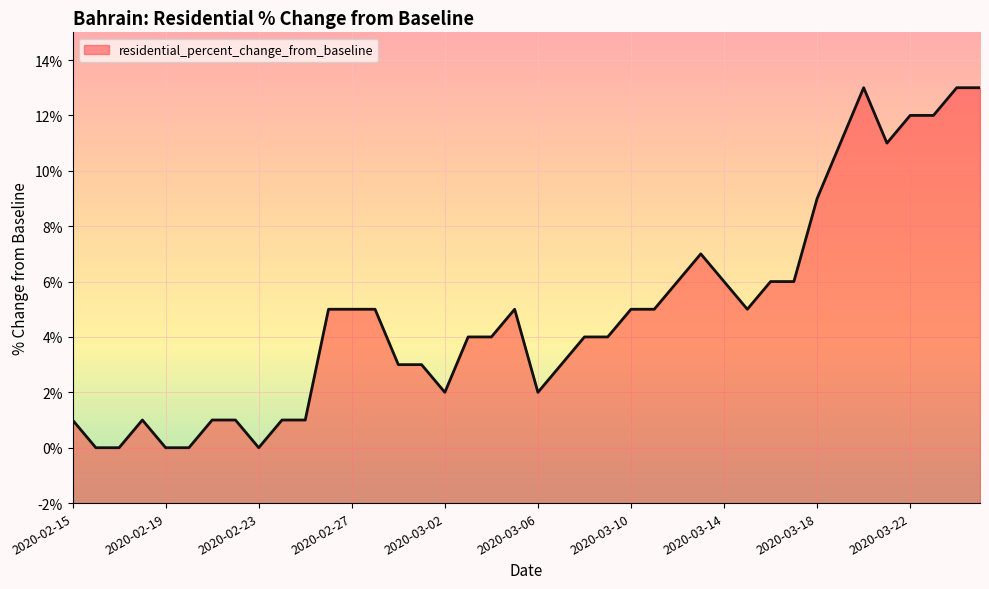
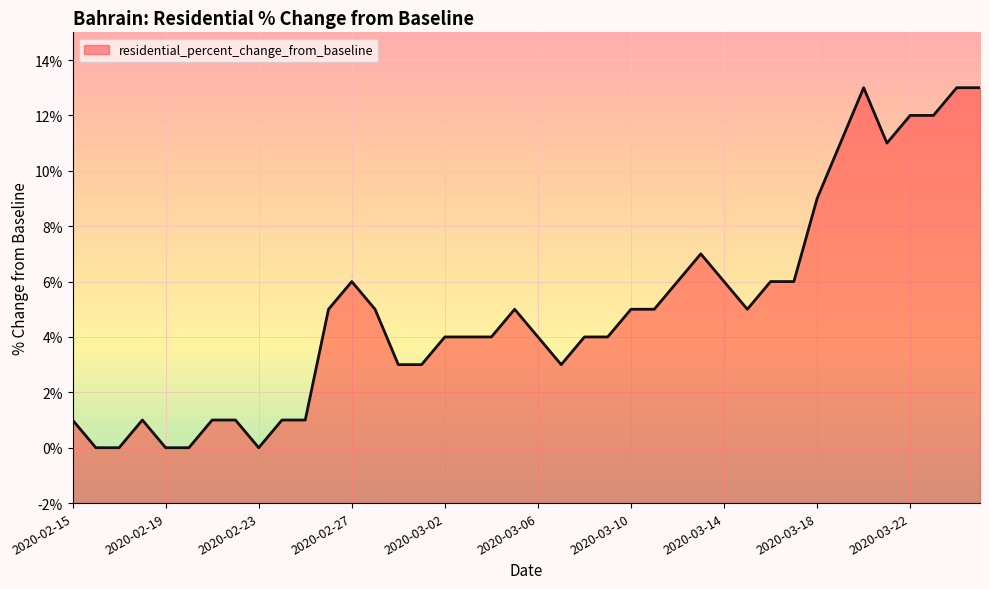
2020-02-27: 5% -> 6%
2020-03-02: 2% -> 4%
2020-03-06: 2% -> 4%
